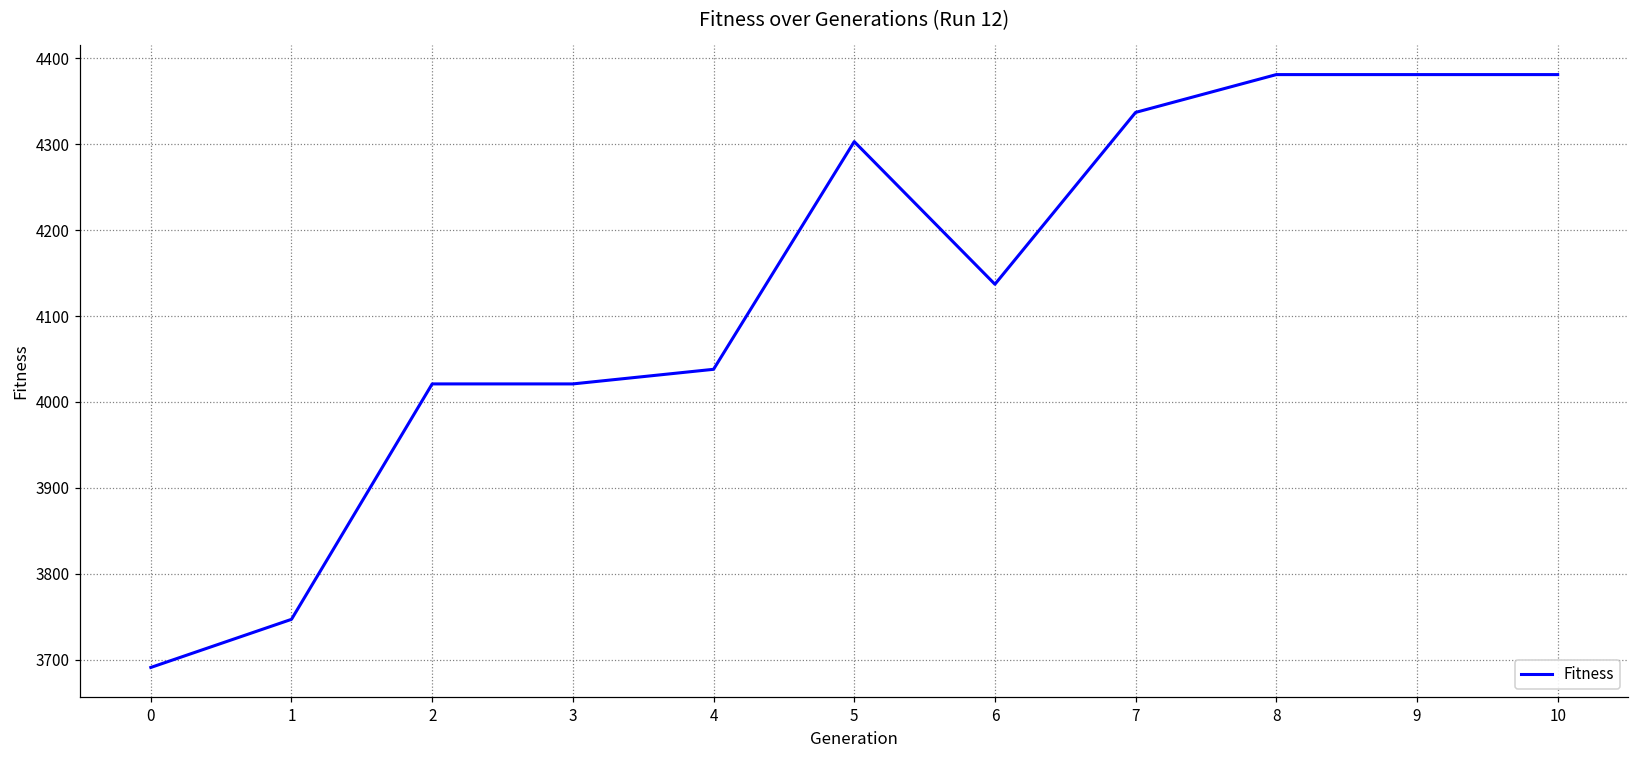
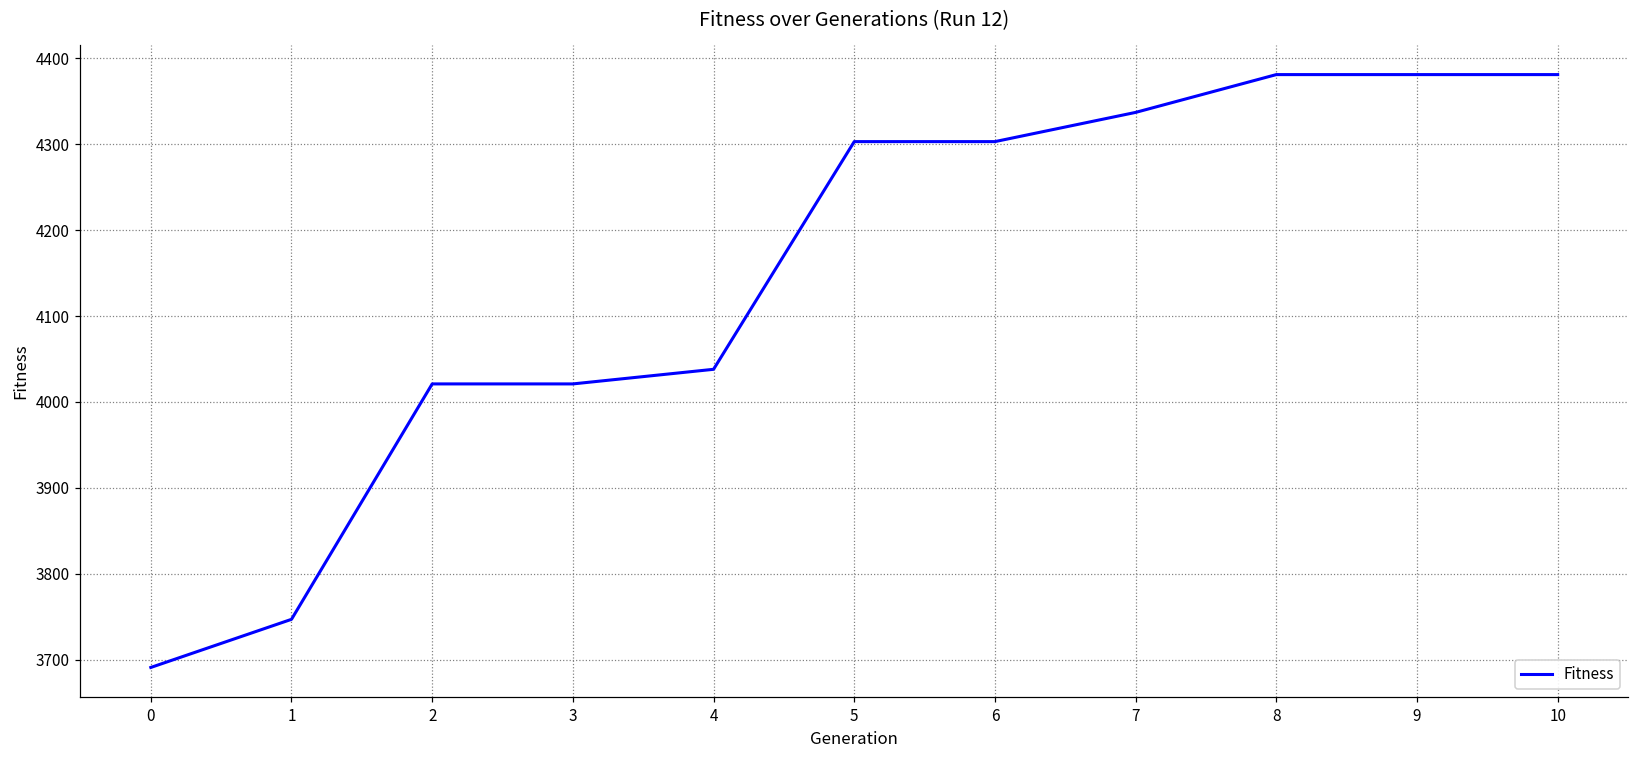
6: 4140 -> 4300
